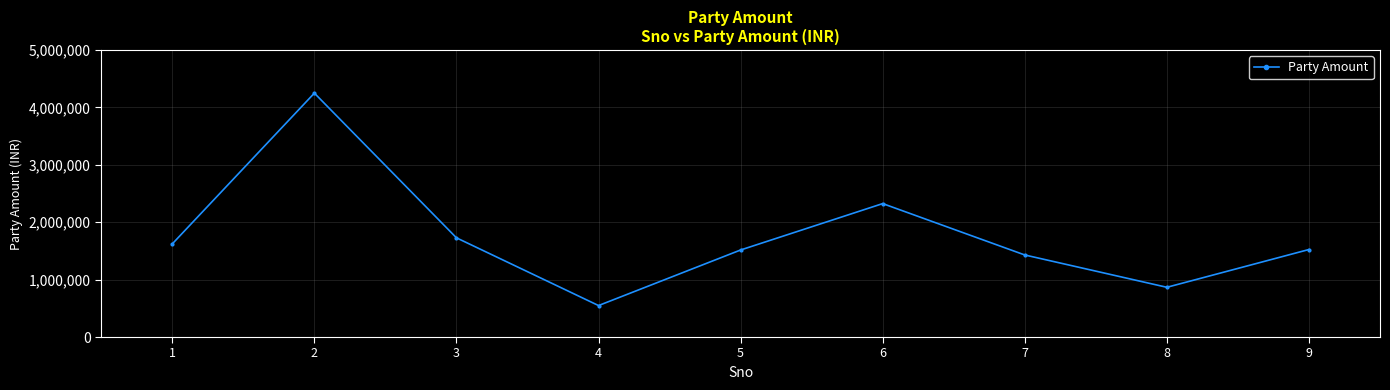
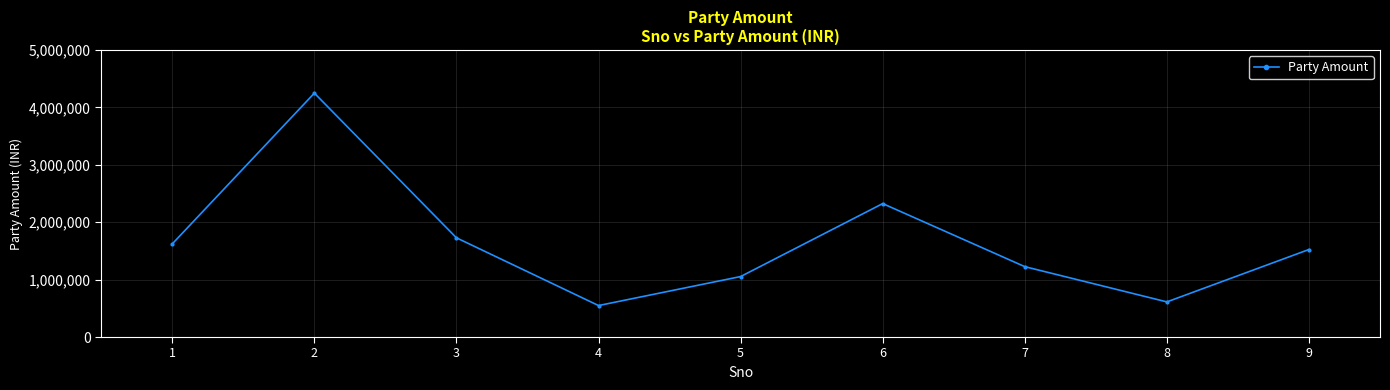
5: 1,500,000 -> 1,100,000
7: 1,400,000 -> 1,200,000
8: 900,000 -> 600,000
